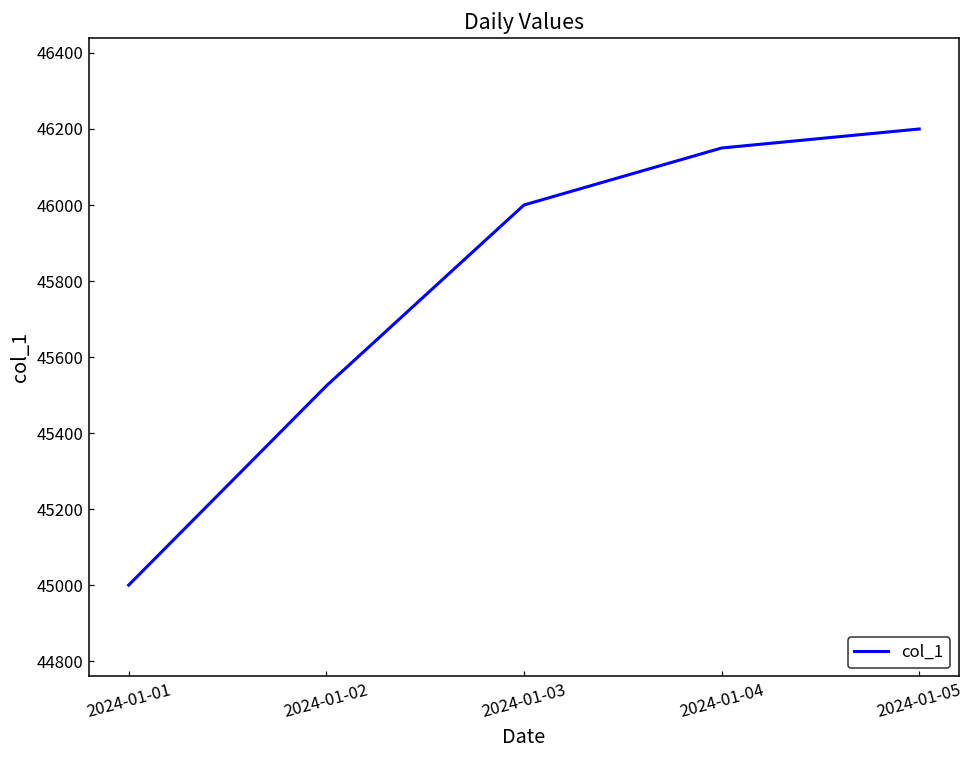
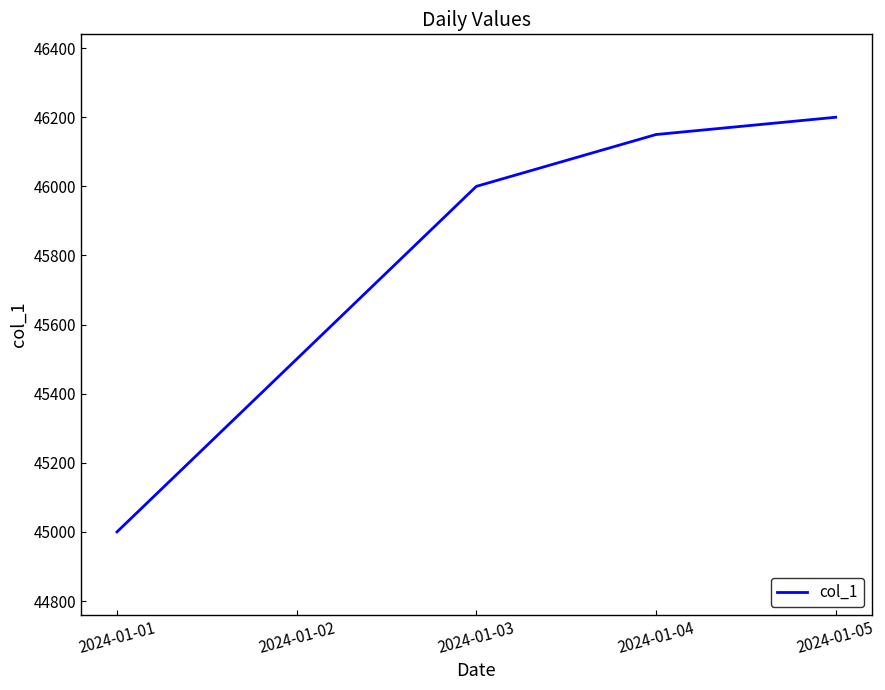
2024-01-02: 45520 -> 45500
